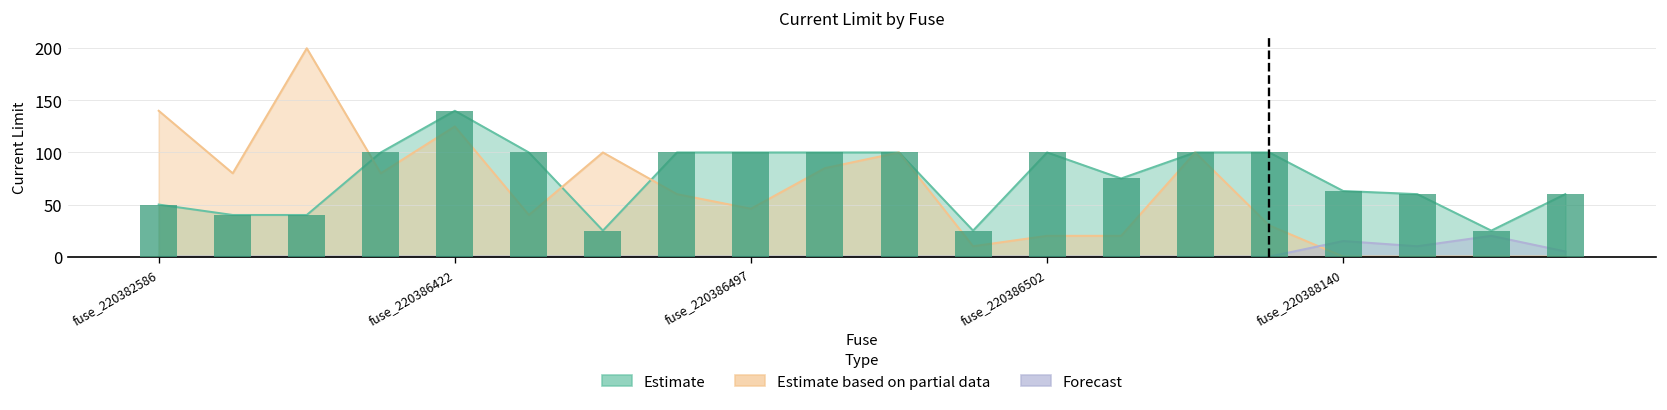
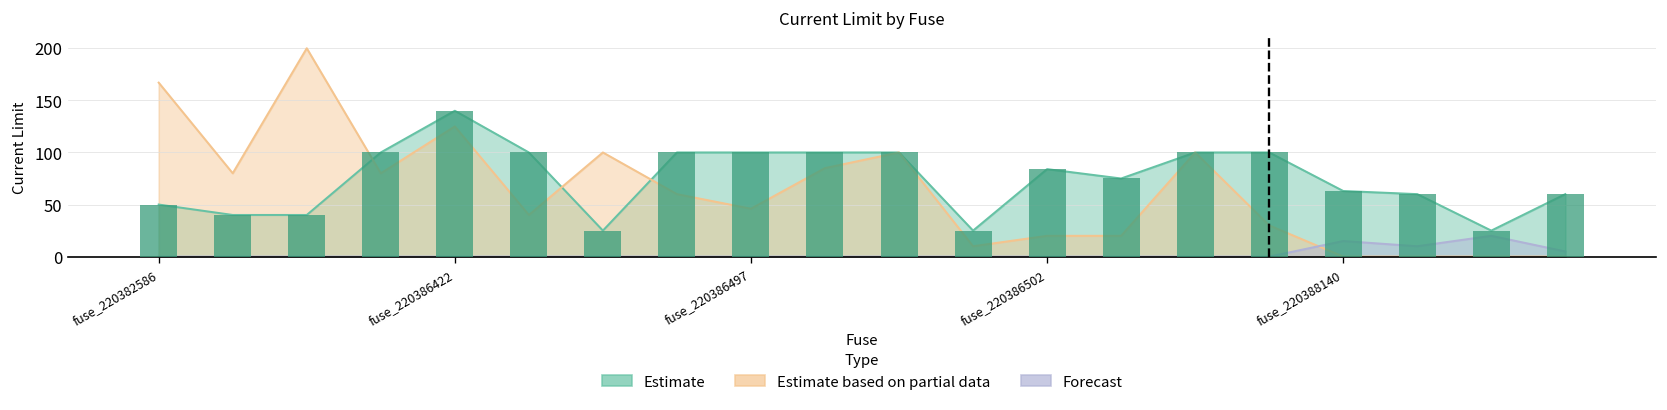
Estimate based on partial data, fuse_220382586: 140 -> 170
Estimate, fuse_220386502: 100 -> 80
